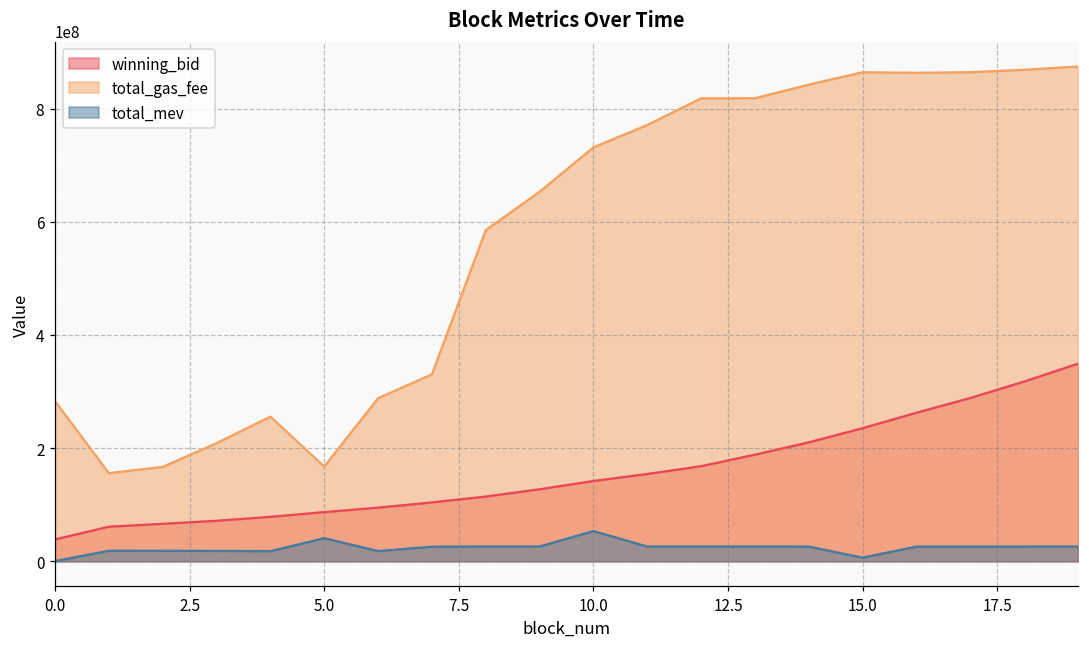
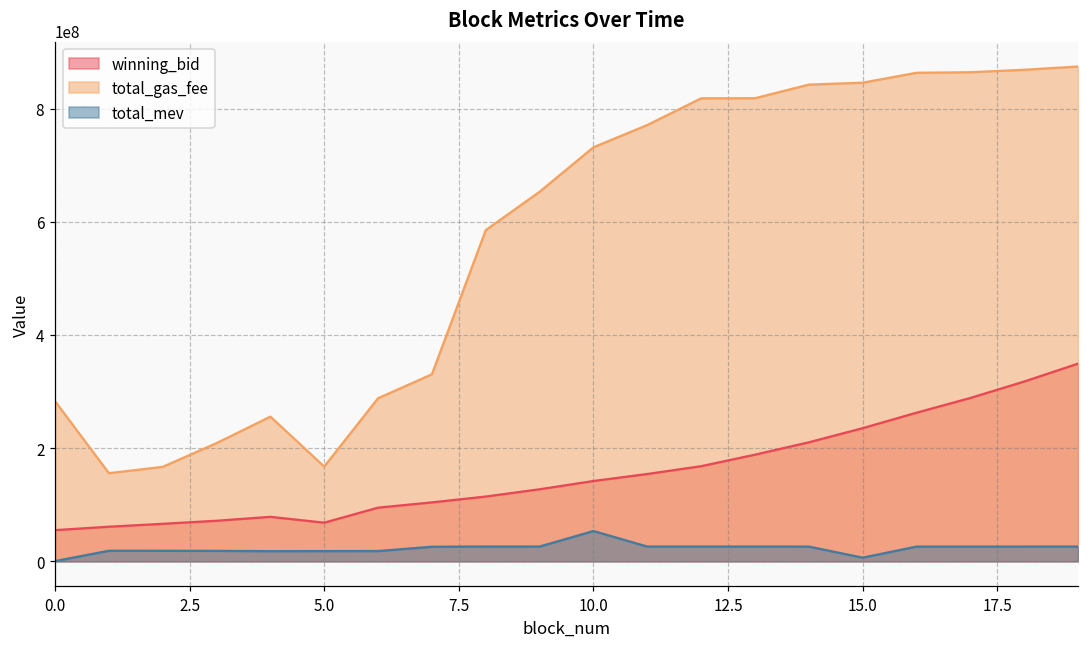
winning_bid, 0.0: 40000000 -> 60000000
winning_bid, 5.0: 90000000 -> 70000000
total_mev, 5.0: 40000000 -> 20000000
total_gas_fee, 15.0: 860000000 -> 850000000
